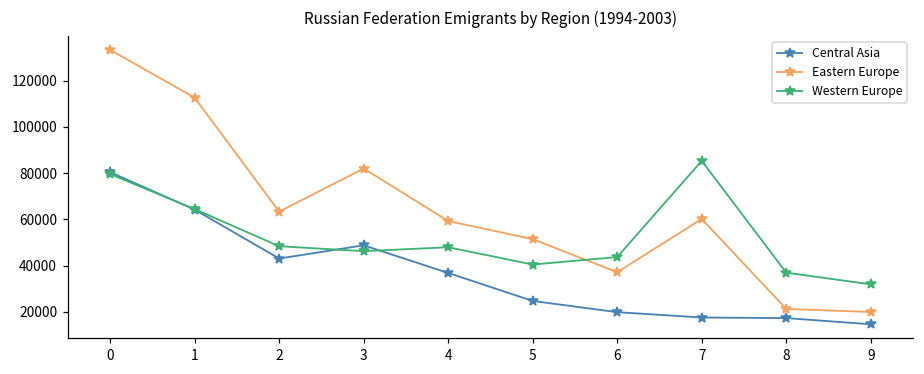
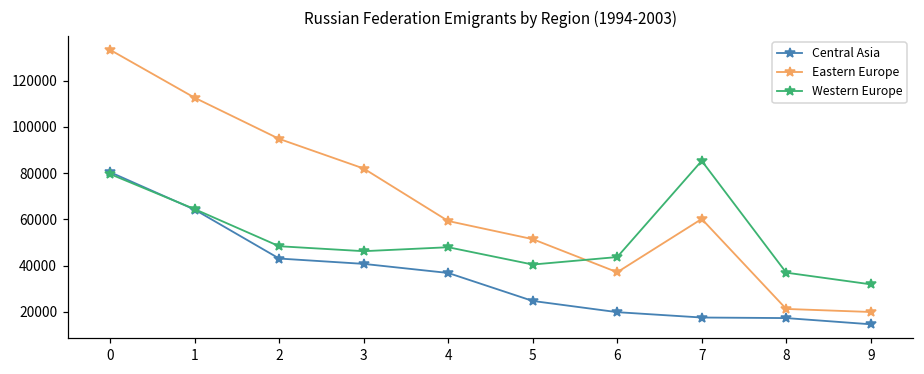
Eastern Europe, 2: 63000 -> 95000
Central Asia, 3: 49000 -> 41000
